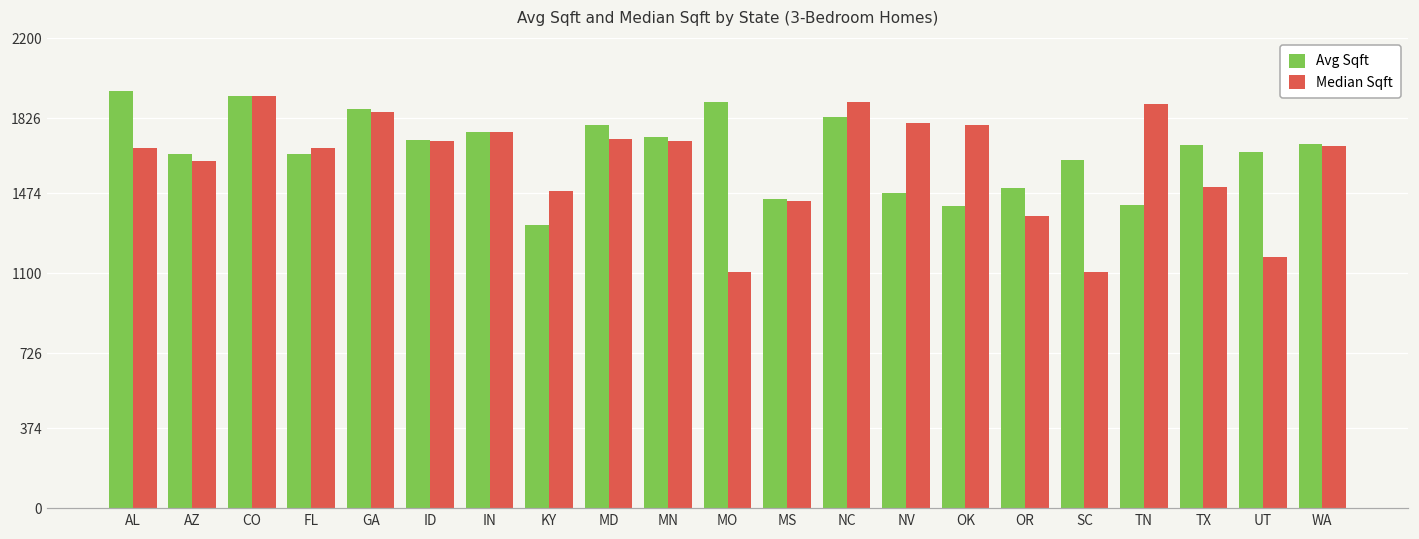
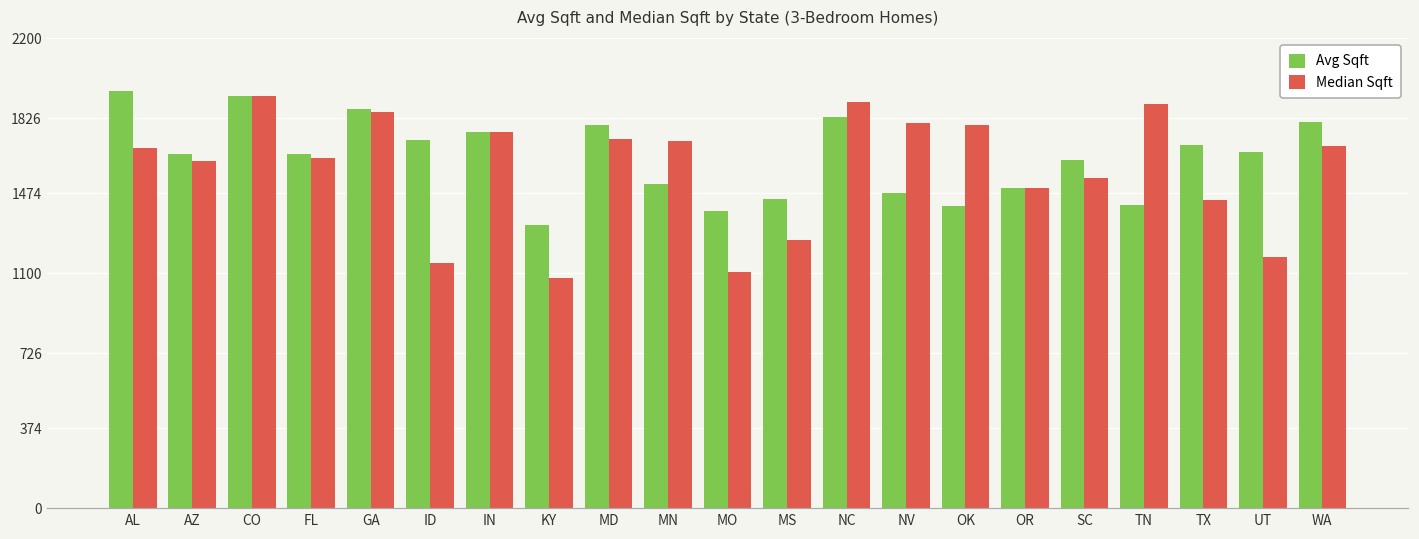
Median Sqft, FL: 1690 -> 1640
Median Sqft, ID: 1720 -> 1150
Median Sqft, KY: 1480 -> 1080
Avg Sqft, MN: 1740 -> 1520
Avg Sqft, MO: 1900 -> 1390
Median Sqft, MS: 1440 -> 1260
Median Sqft, OR: 1370 -> 1500
Median Sqft, SC: 1110 -> 1550
Median Sqft, TX: 1510 -> 1440
Avg Sqft, WA: 1710 -> 1810
